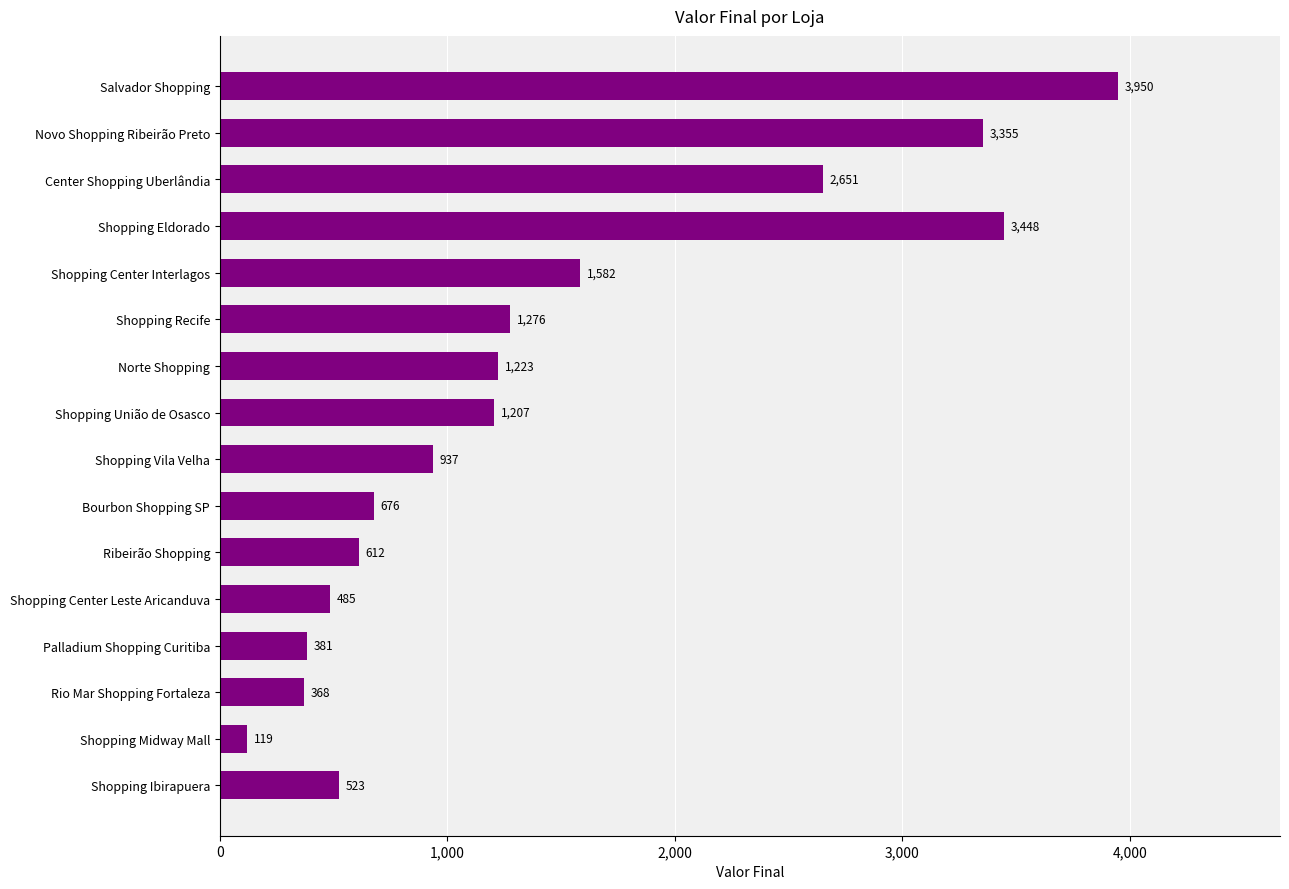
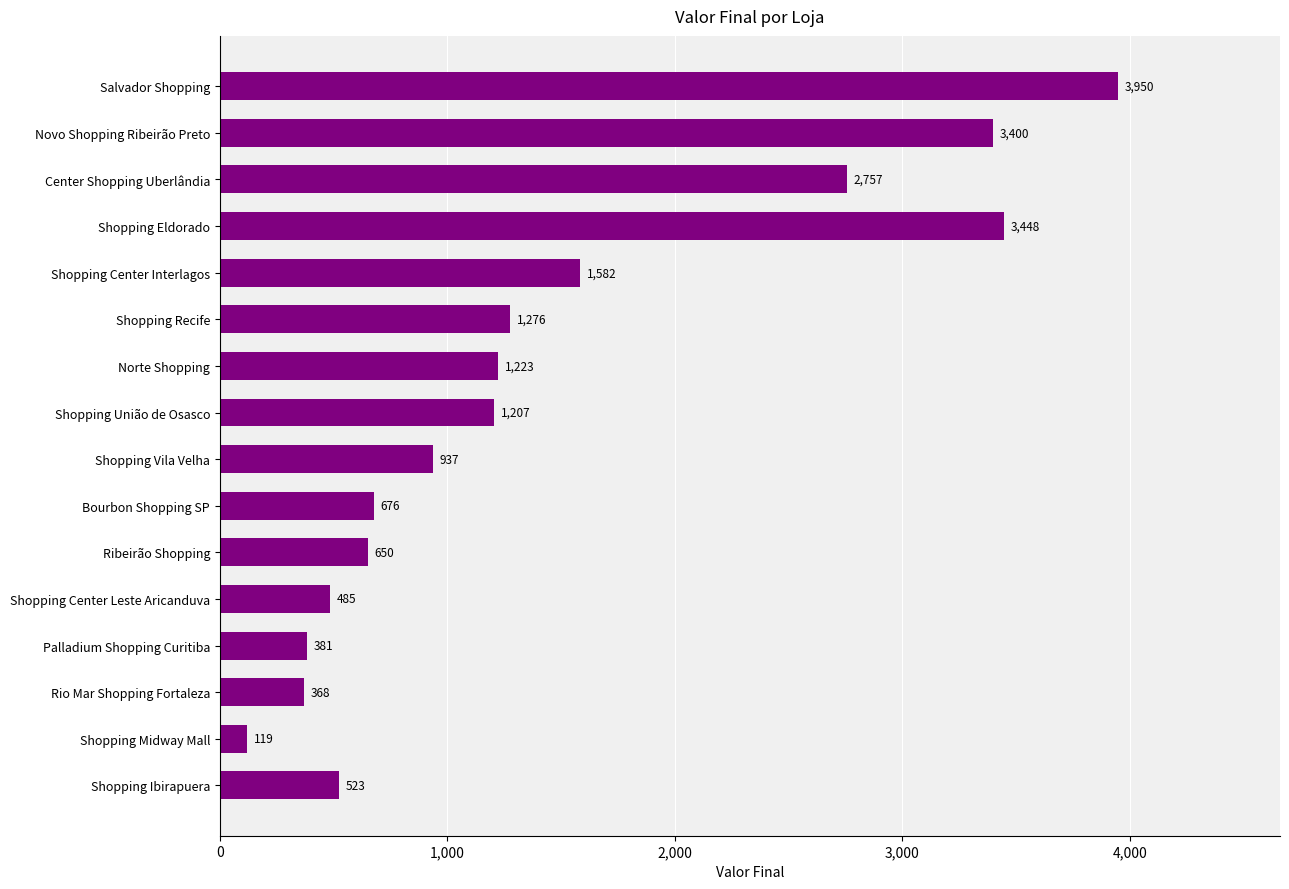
Novo Shopping Ribeirão Preto: 3,355 -> 3,400
Center Shopping Uberlândia: 2,651 -> 2,757
Ribeirão Shopping: 612 -> 650
